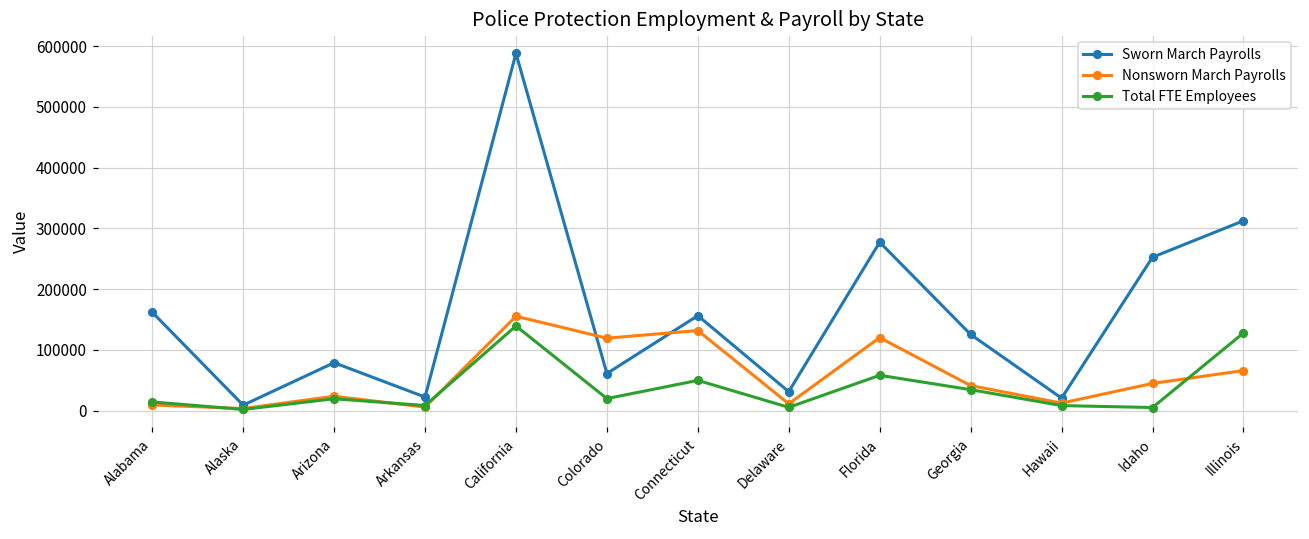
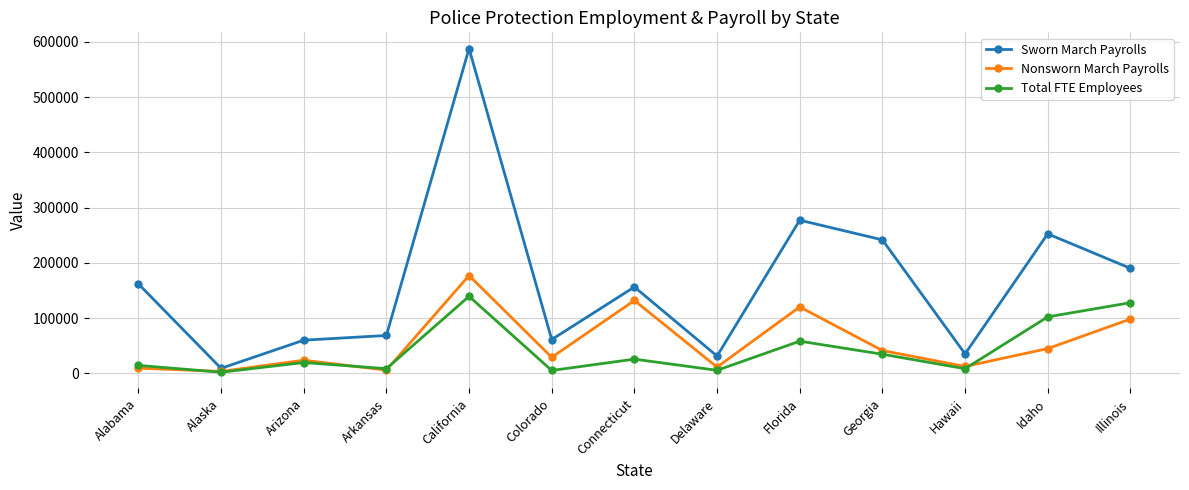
Sworn March Payrolls, Arizona: 80000 -> 60000
Sworn March Payrolls, Arkansas: 20000 -> 70000
Nonsworn March Payrolls, California: 160000 -> 180000
Nonsworn March Payrolls, Colorado: 120000 -> 30000
Total FTE Employees, Colorado: 20000 -> 10000
Total FTE Employees, Connecticut: 50000 -> 30000
Sworn March Payrolls, Georgia: 130000 -> 240000
Sworn March Payrolls, Hawaii: 20000 -> 40000
Total FTE Employees, Idaho: 10000 -> 100000
Sworn March Payrolls, Illinois: 310000 -> 190000
Nonsworn March Payrolls, Illinois: 70000 -> 100000
